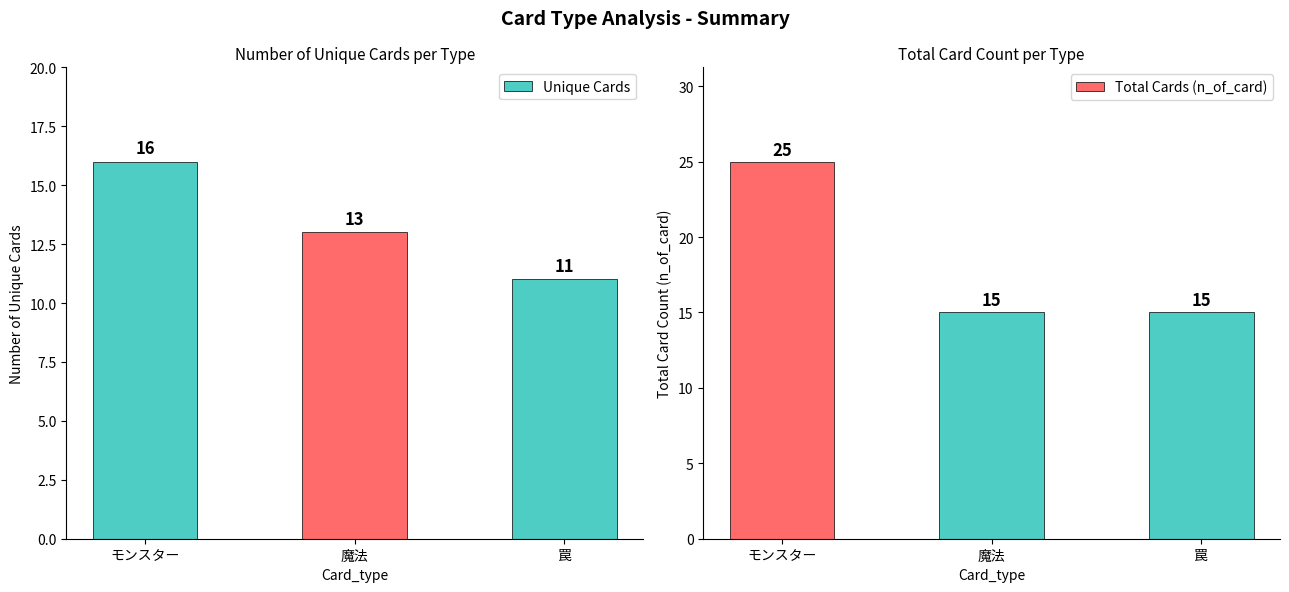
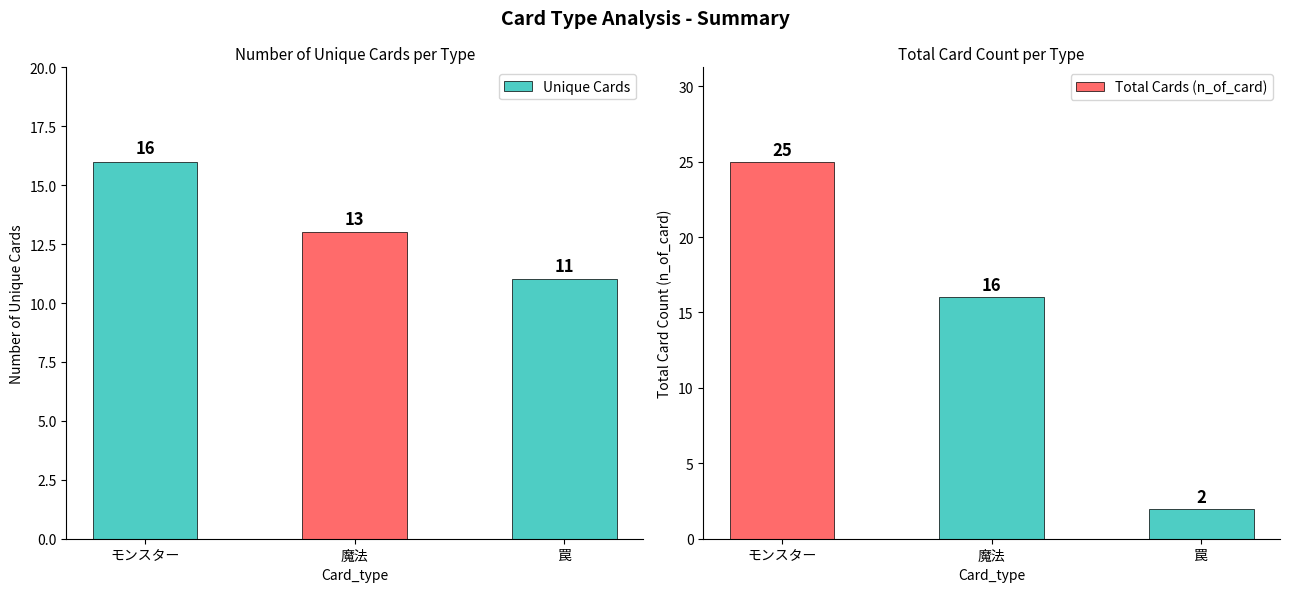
Total Card Count per Type, 魔法: 15 -> 16
Total Card Count per Type, 罠: 15 -> 2
